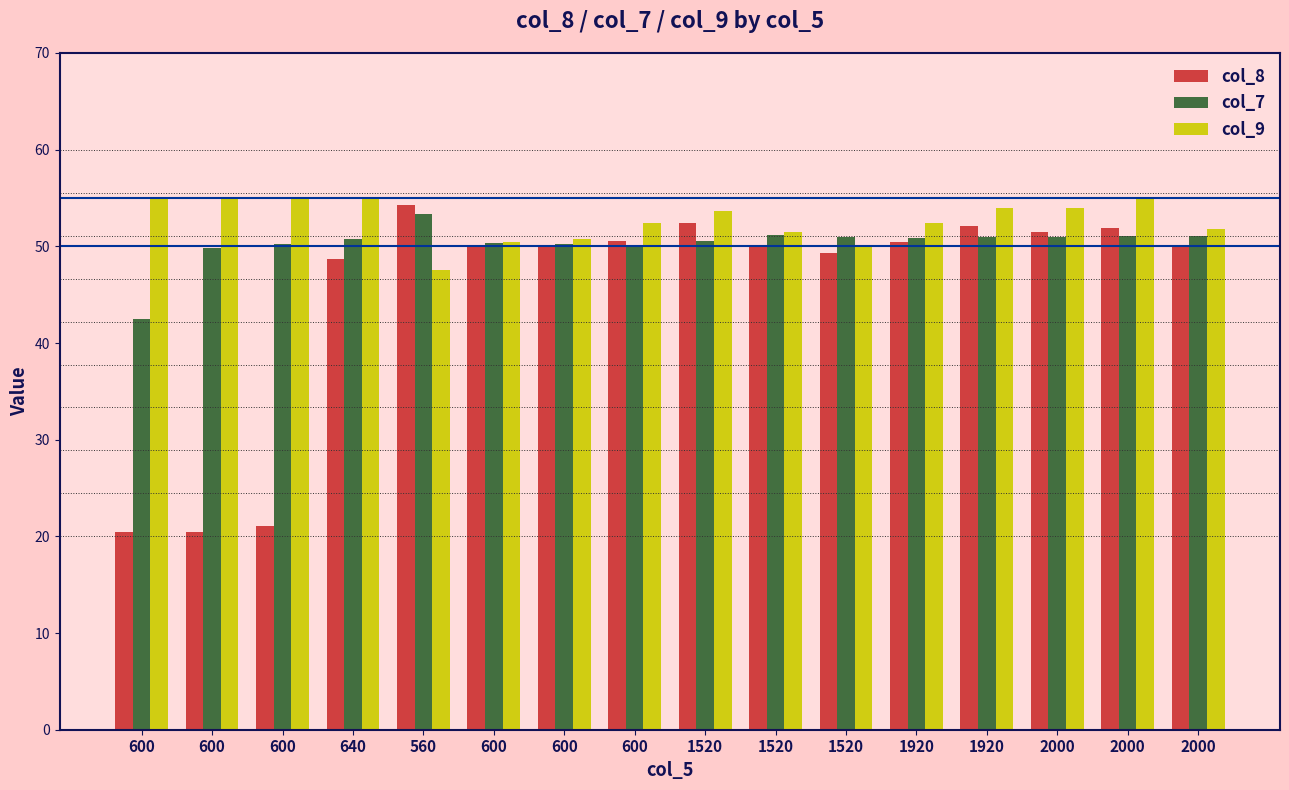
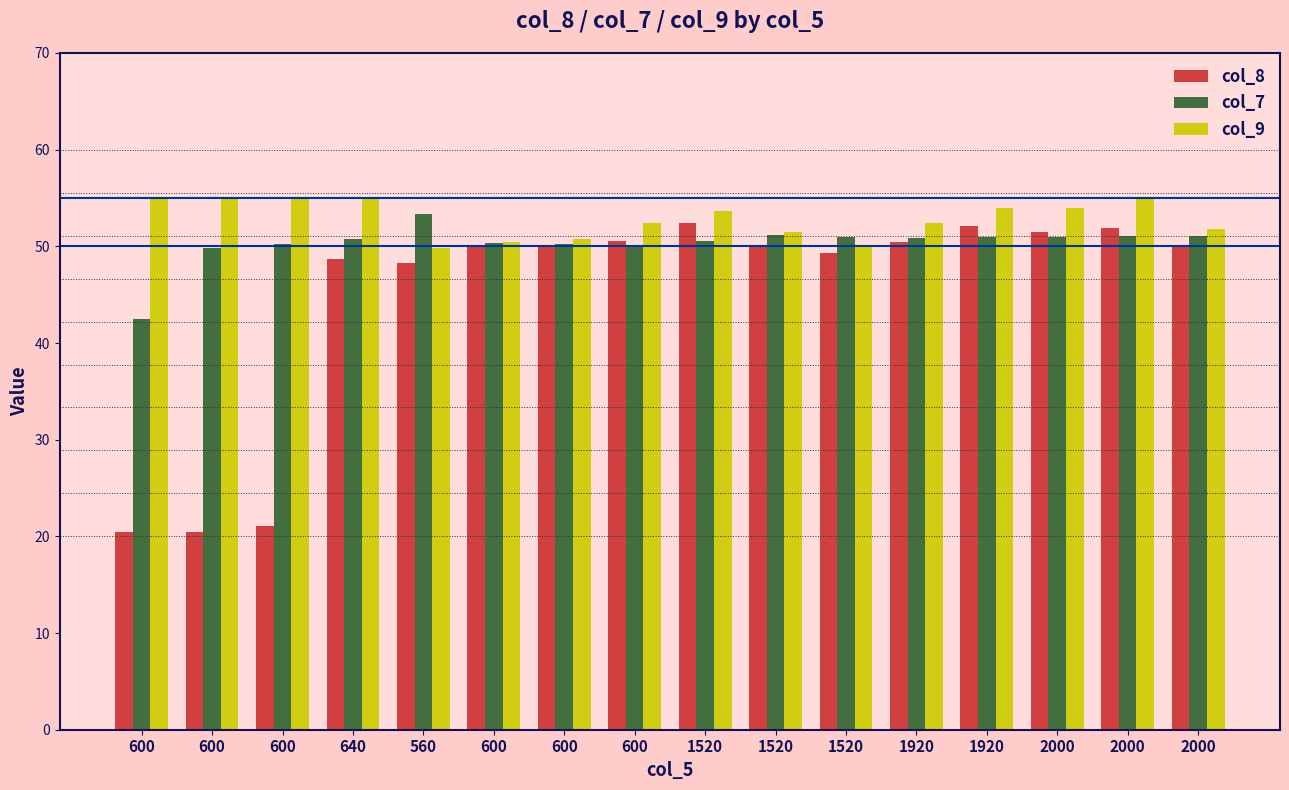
col_8, 560: 54 -> 48
col_9, 560: 48 -> 50
